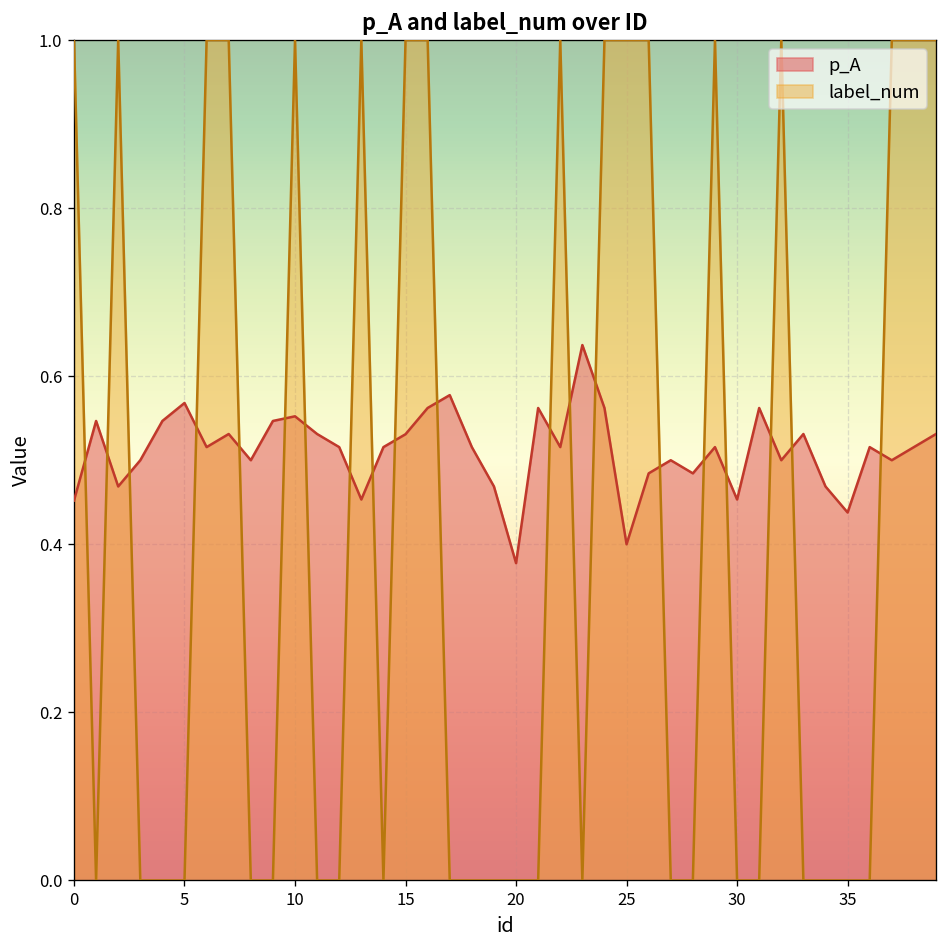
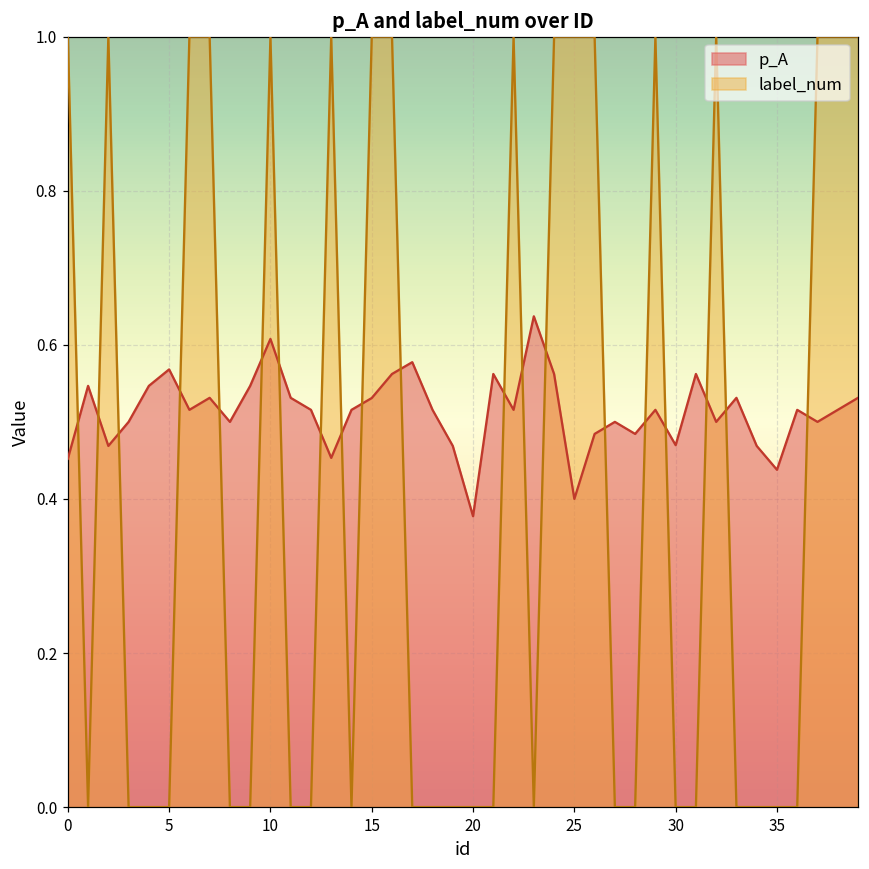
p_A, 10: 0.55 -> 0.61
p_A, 30: 0.45 -> 0.47
